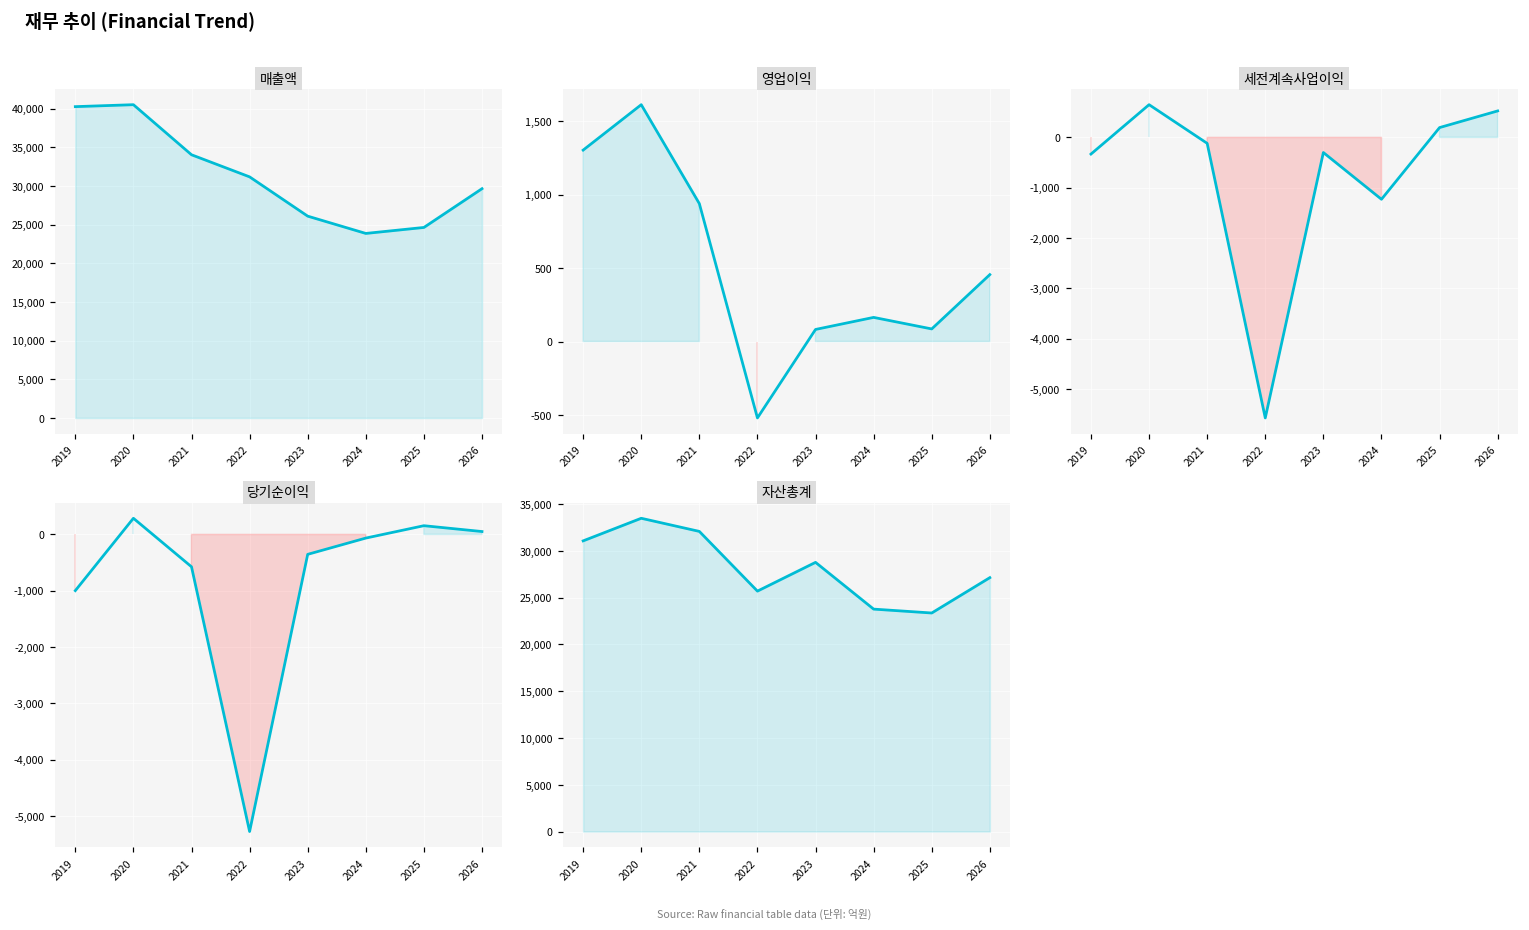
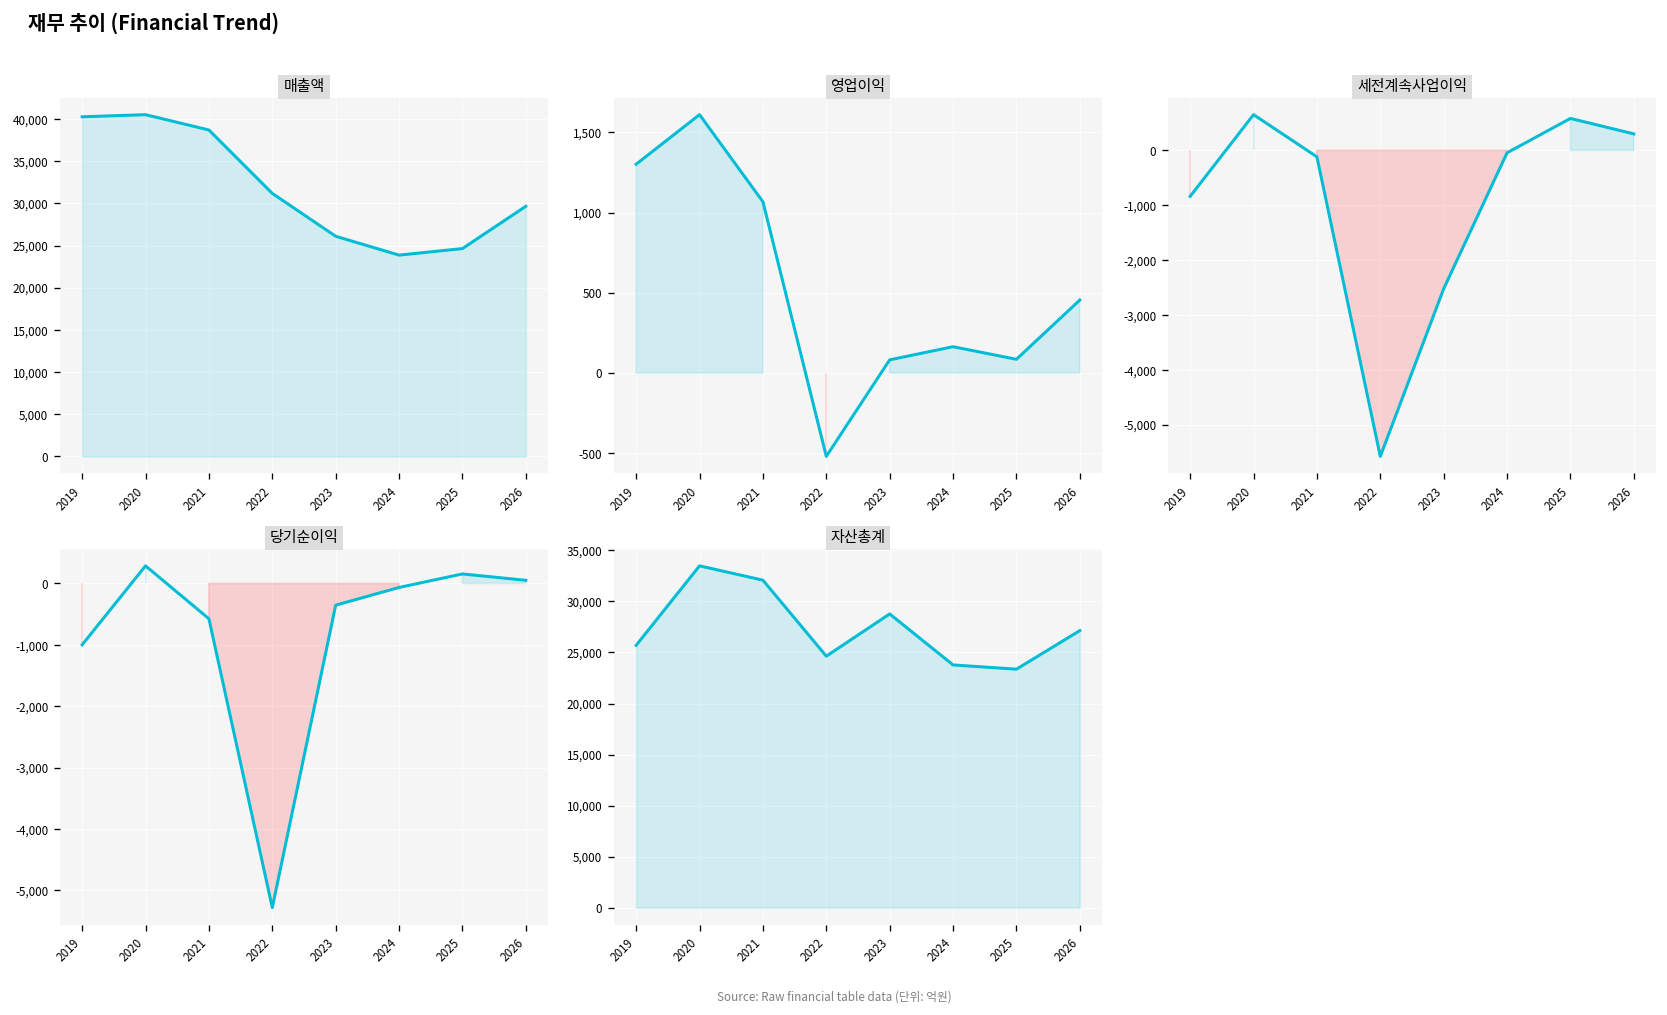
매출액, 2021: 34,000 -> 39,000
영업이익, 2021: 940 -> 1,070
세전계속사업이익, 2019: -300 -> -800
세전계속사업이익, 2023: -300 -> -2,500
세전계속사업이익, 2024: -1,200 -> 0
세전계속사업이익, 2025: 200 -> 600
세전계속사업이익, 2026: 500 -> 300
자산총계, 2019: 31,000 -> 26,000
자산총계, 2022: 26,000 -> 25,000
